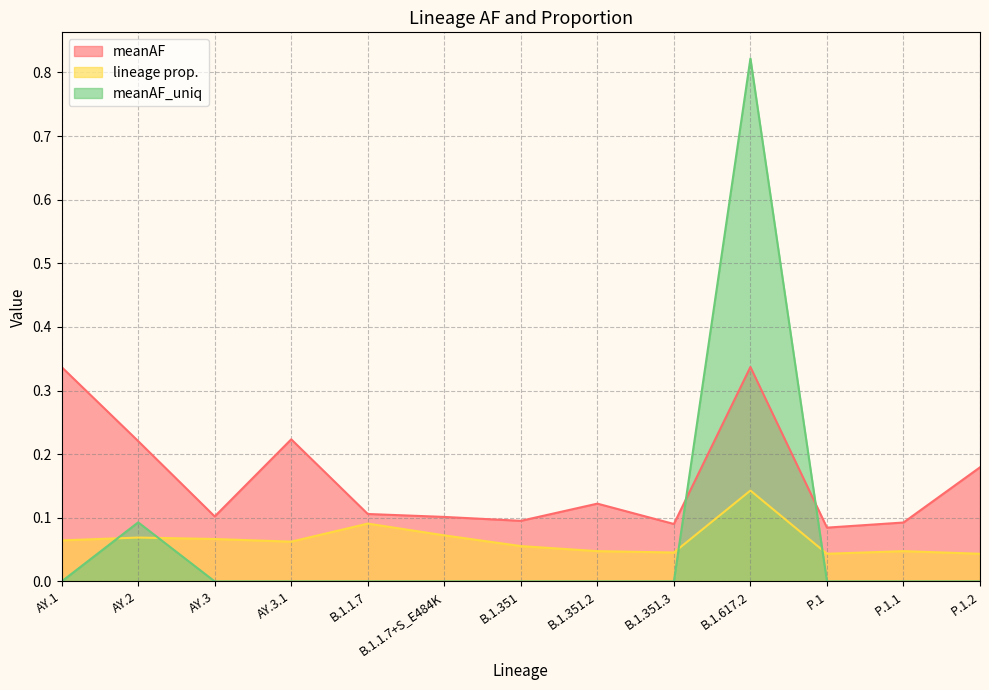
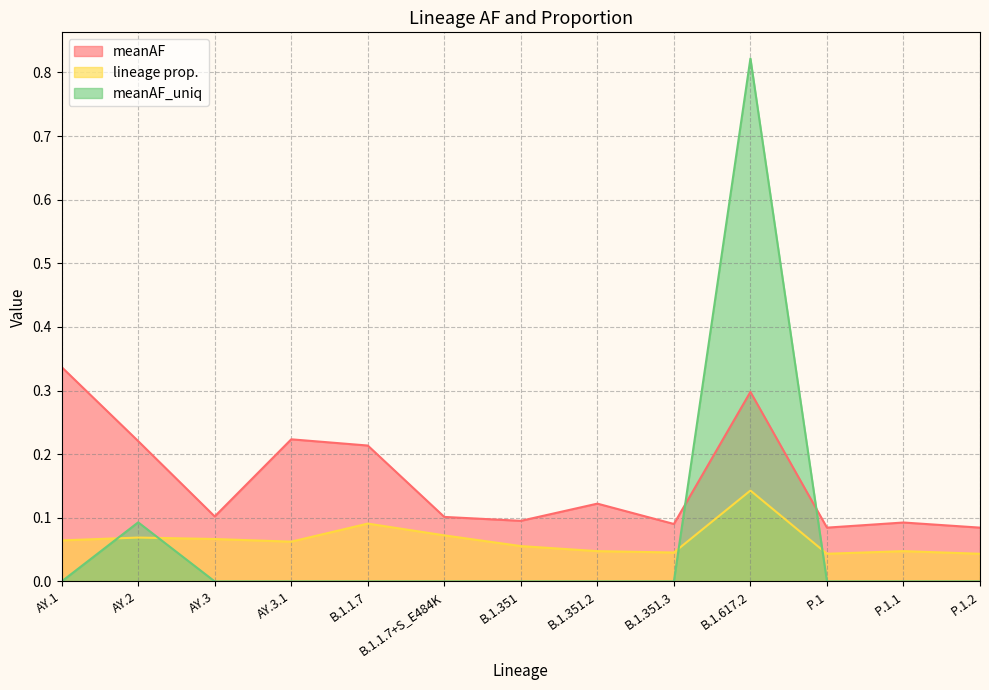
meanAF, B.1.1.7: 0.11 -> 0.21
meanAF, B.1.617.2: 0.34 -> 0.30
meanAF, P.1.2: 0.18 -> 0.08
